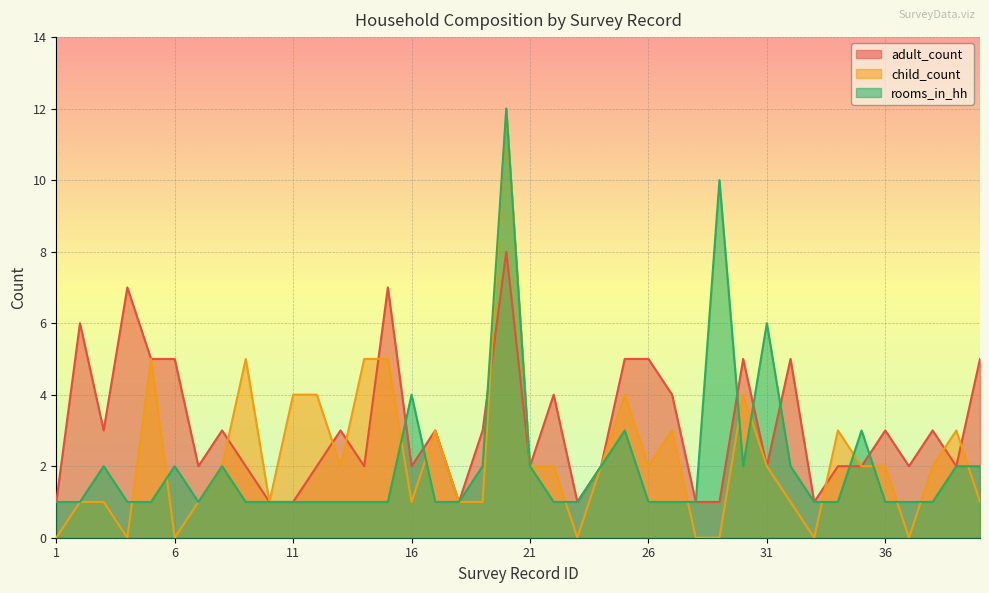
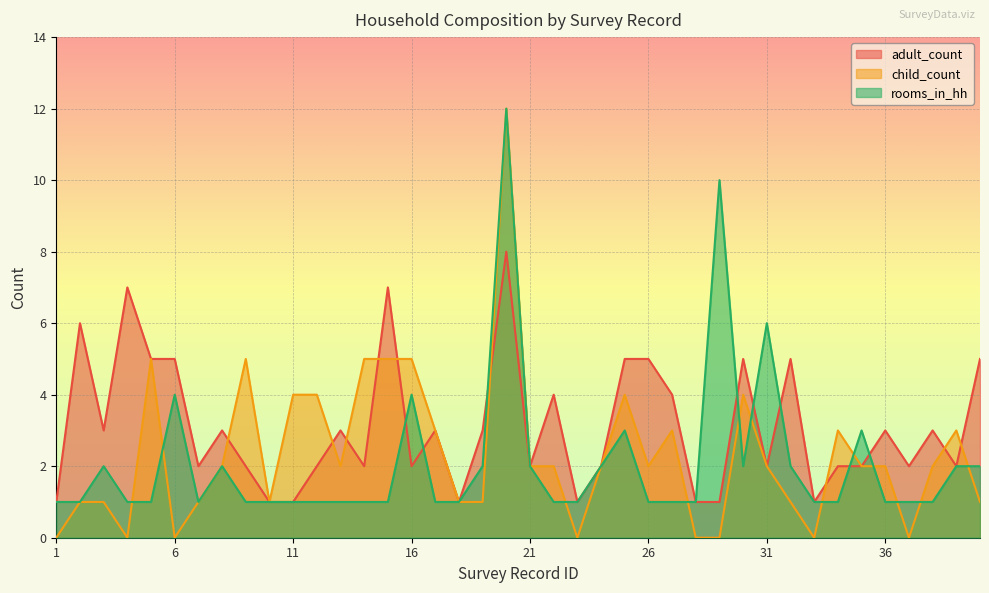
rooms_in_hh, 6: 2 -> 4
child_count, 16: 1 -> 5
